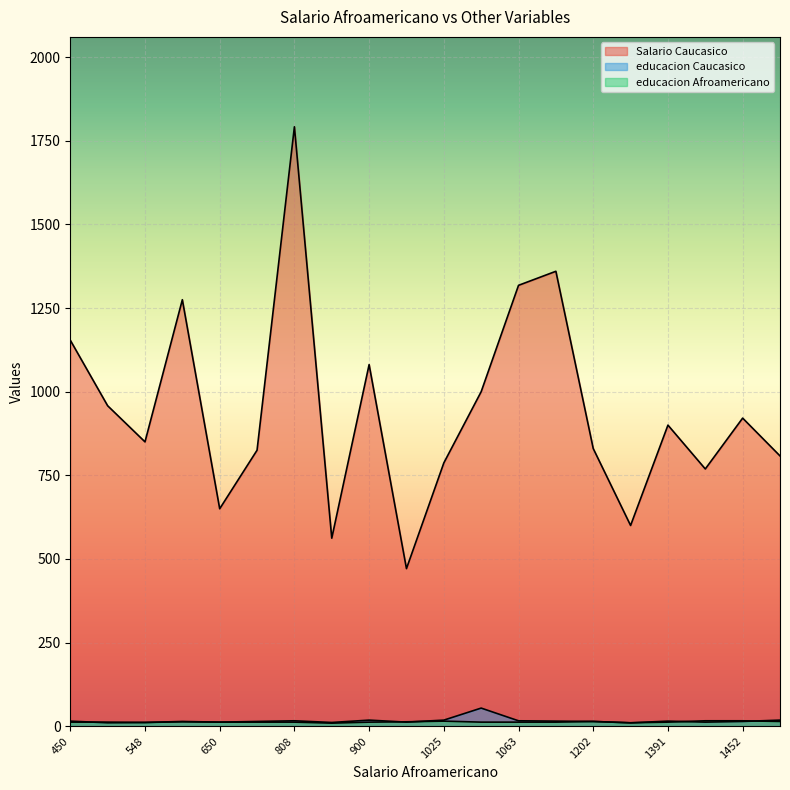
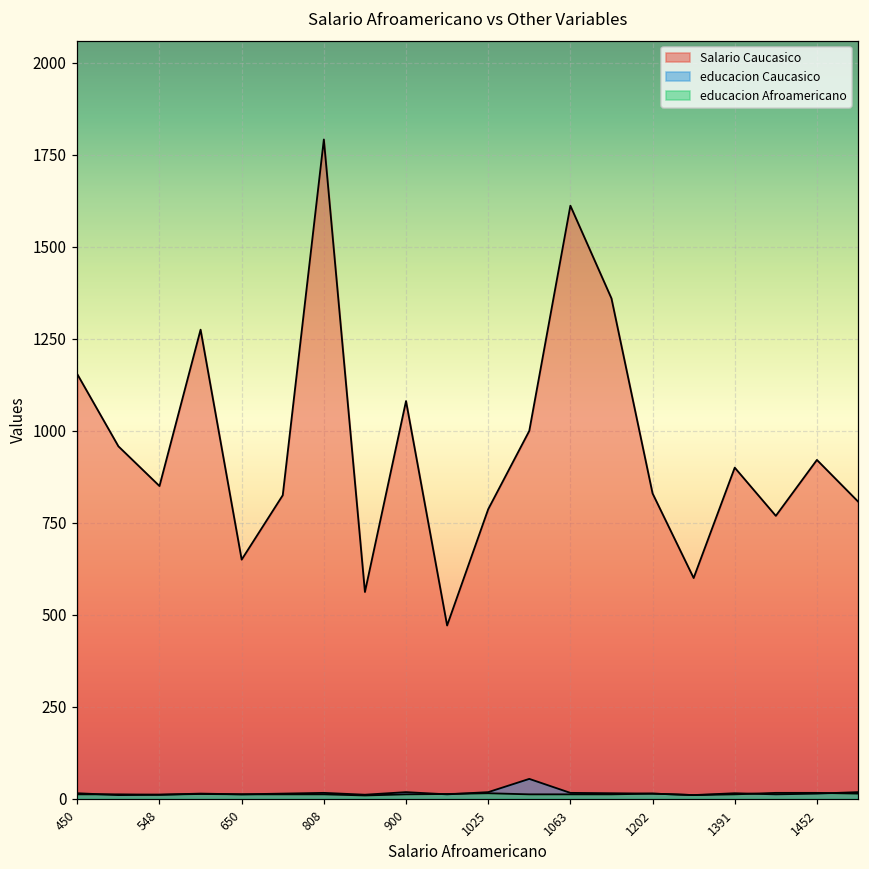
Salario Caucasico, 1063: 1320 -> 1610
